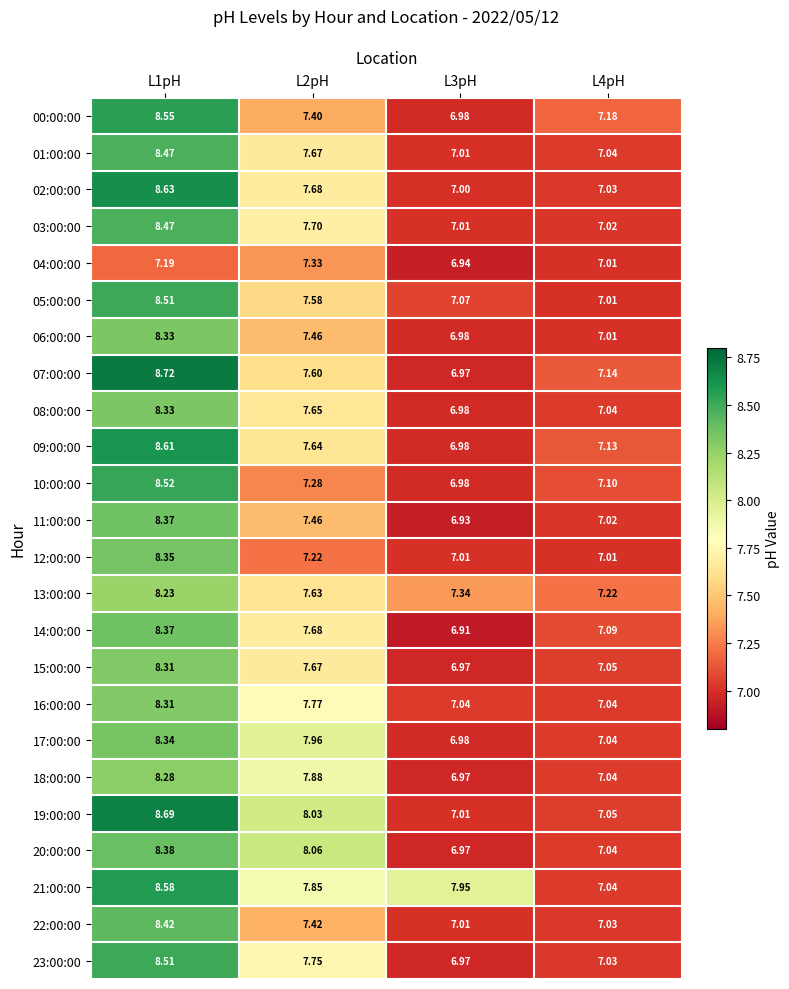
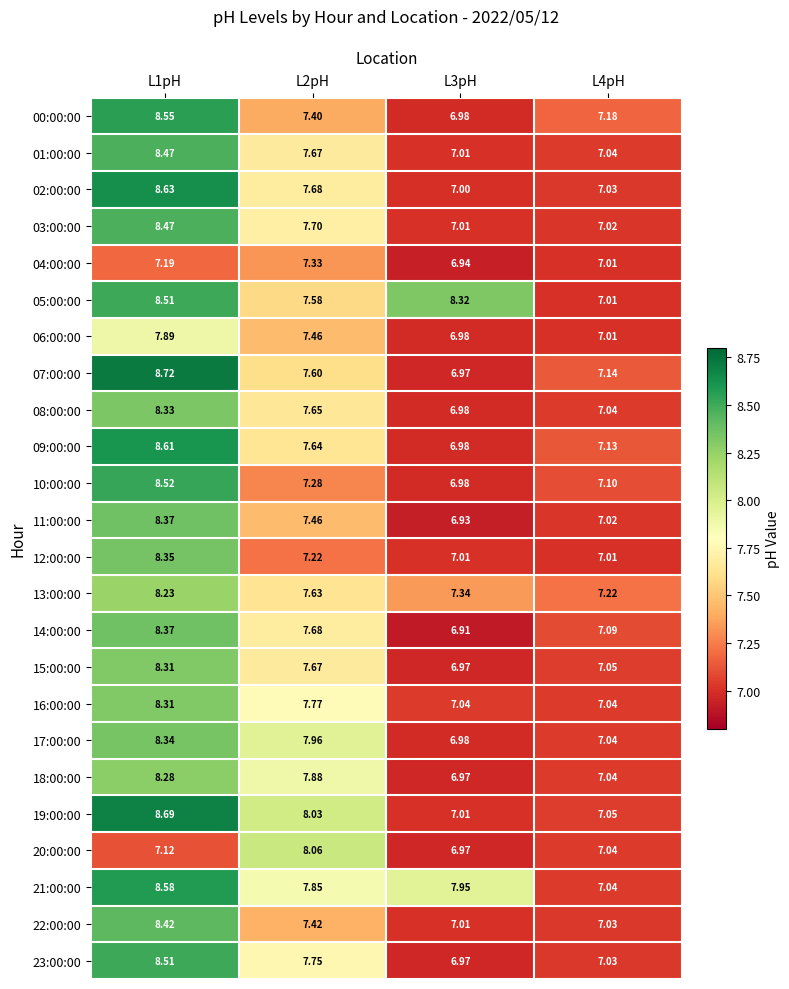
05:00:00, L3pH: 7.07 -> 8.32
06:00:00, L1pH: 8.33 -> 7.89
20:00:00, L1pH: 8.38 -> 7.12
